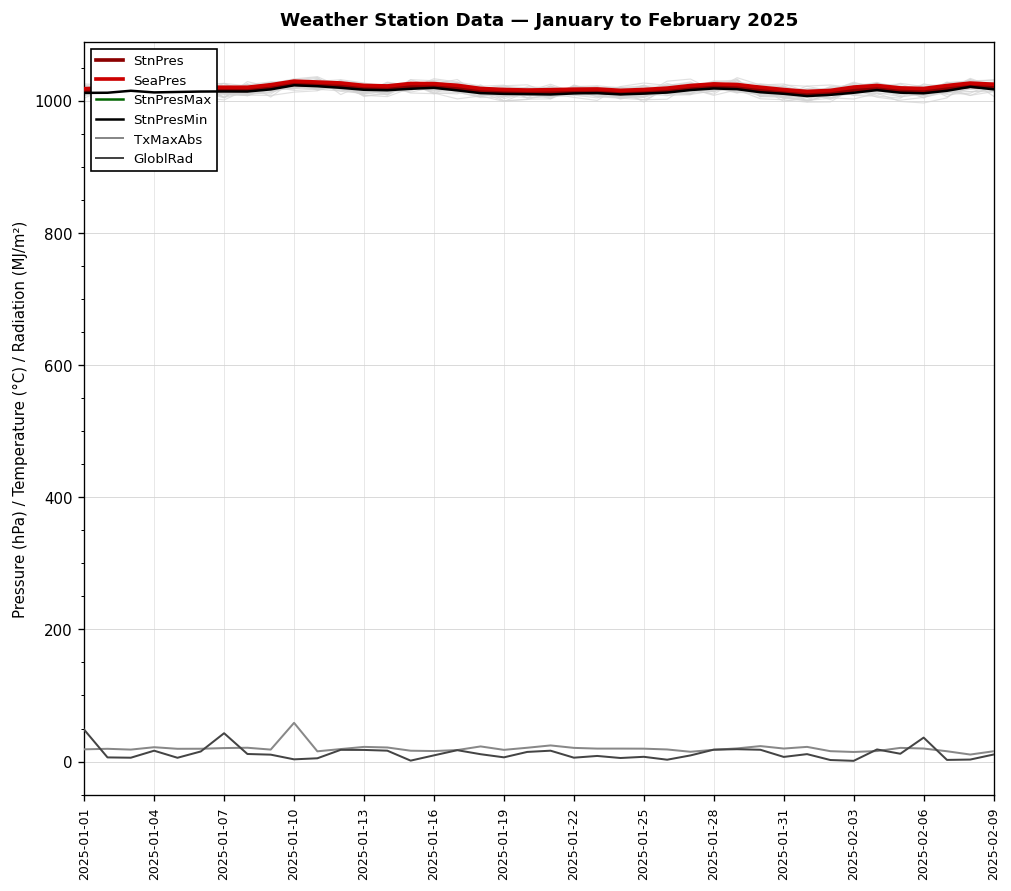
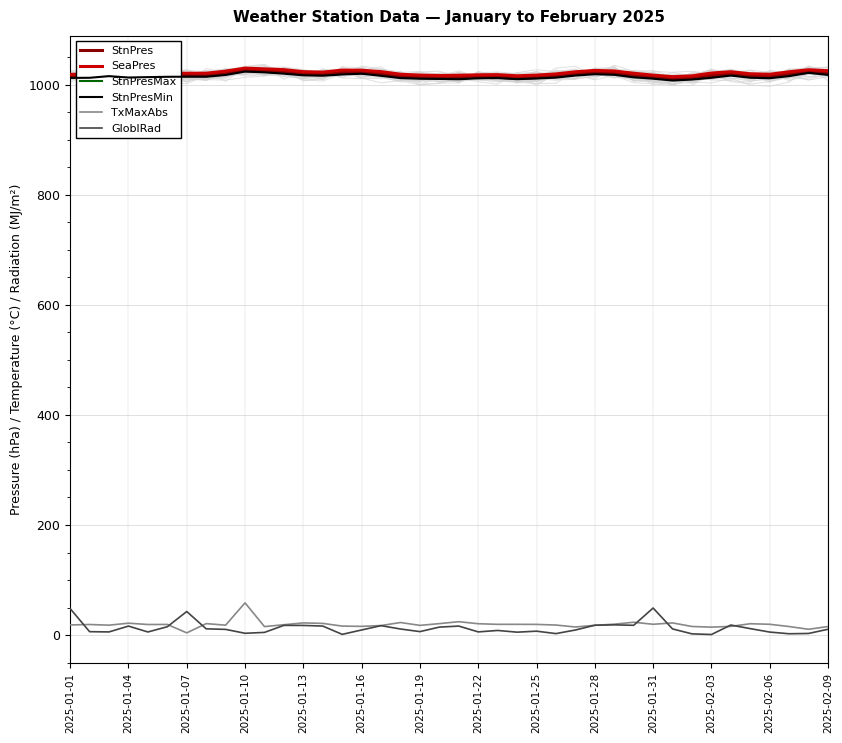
TxMaxAbs, 2025-01-07: 20 -> 0
GloblRad, 2025-01-31: 10 -> 50
GloblRad, 2025-02-06: 40 -> 10
